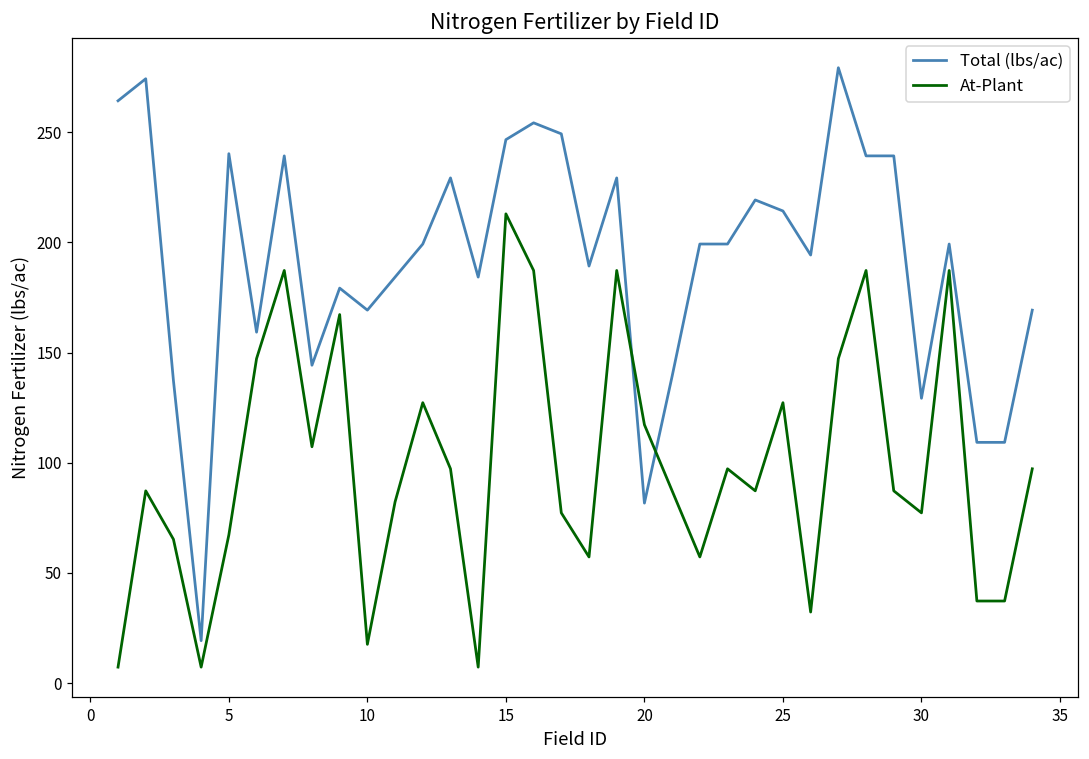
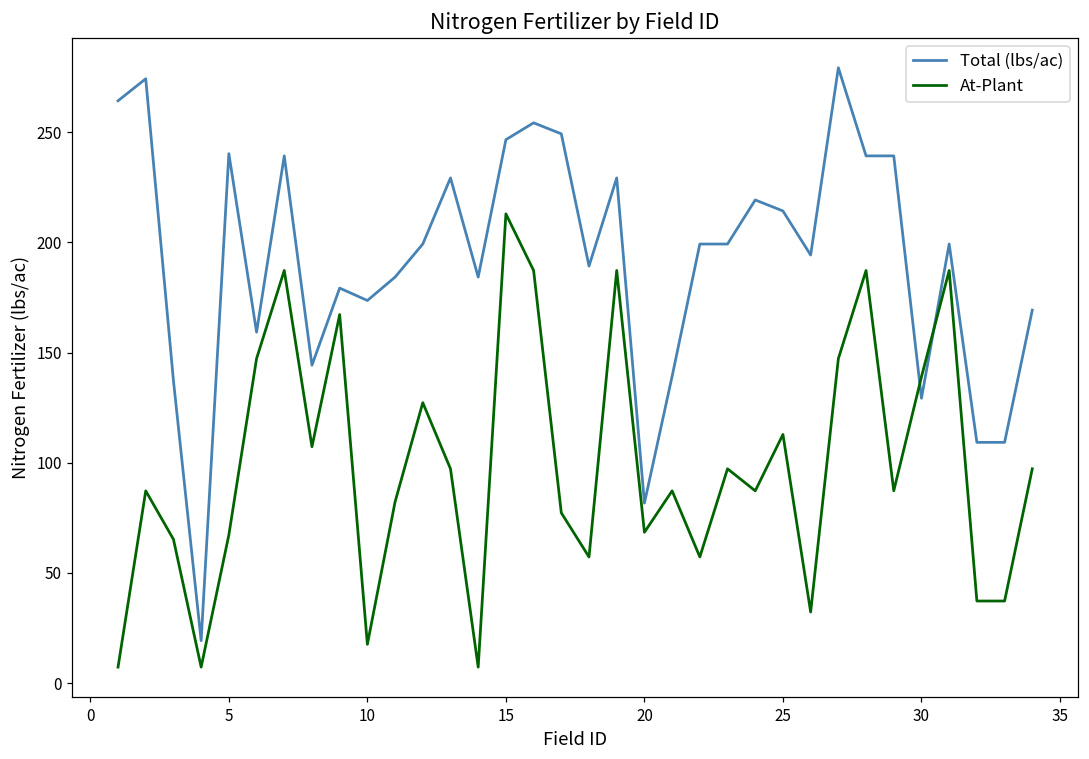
Total (lbs/ac), 10: 169 -> 174
At-Plant, 20: 117 -> 68
At-Plant, 25: 127 -> 113
At-Plant, 30: 77 -> 139
